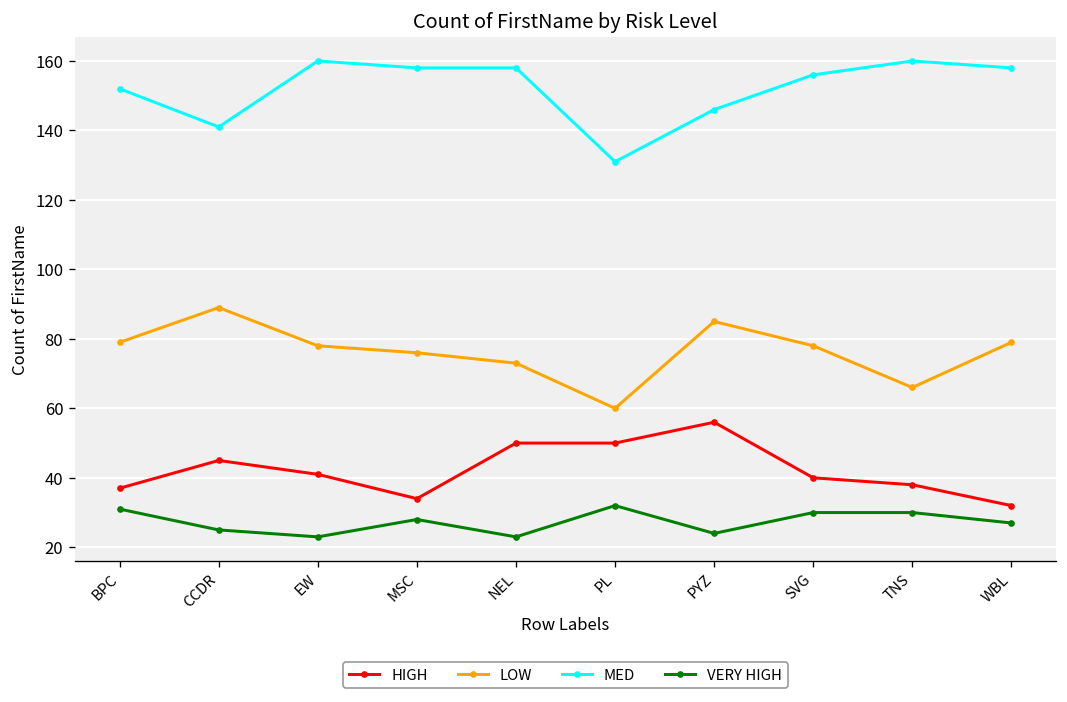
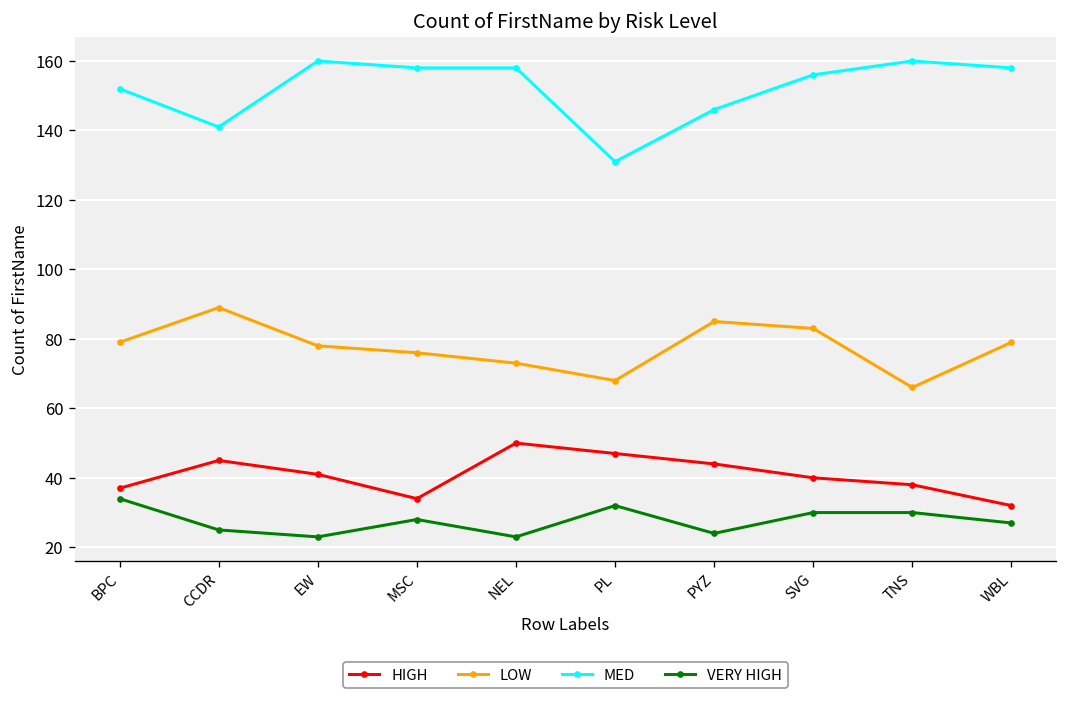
VERY HIGH, BPC: 31 -> 34
HIGH, PL: 50 -> 47
LOW, PL: 60 -> 68
HIGH, PYZ: 56 -> 44
LOW, SVG: 78 -> 83
